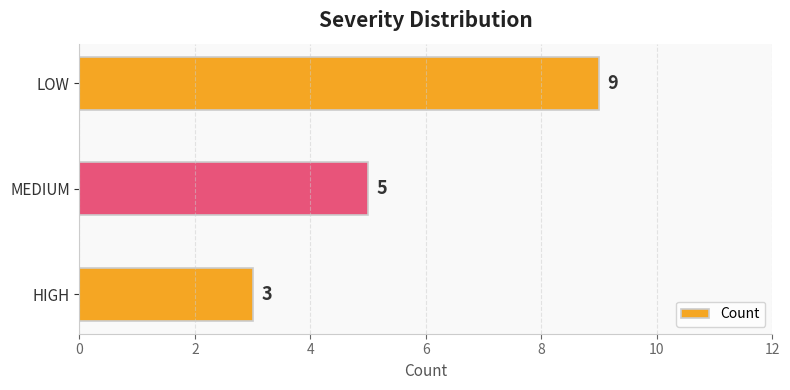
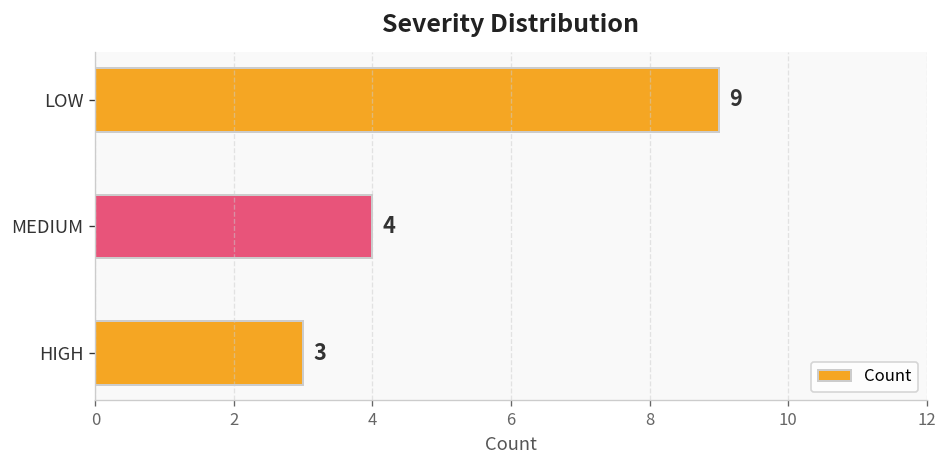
MEDIUM: 5 -> 4
